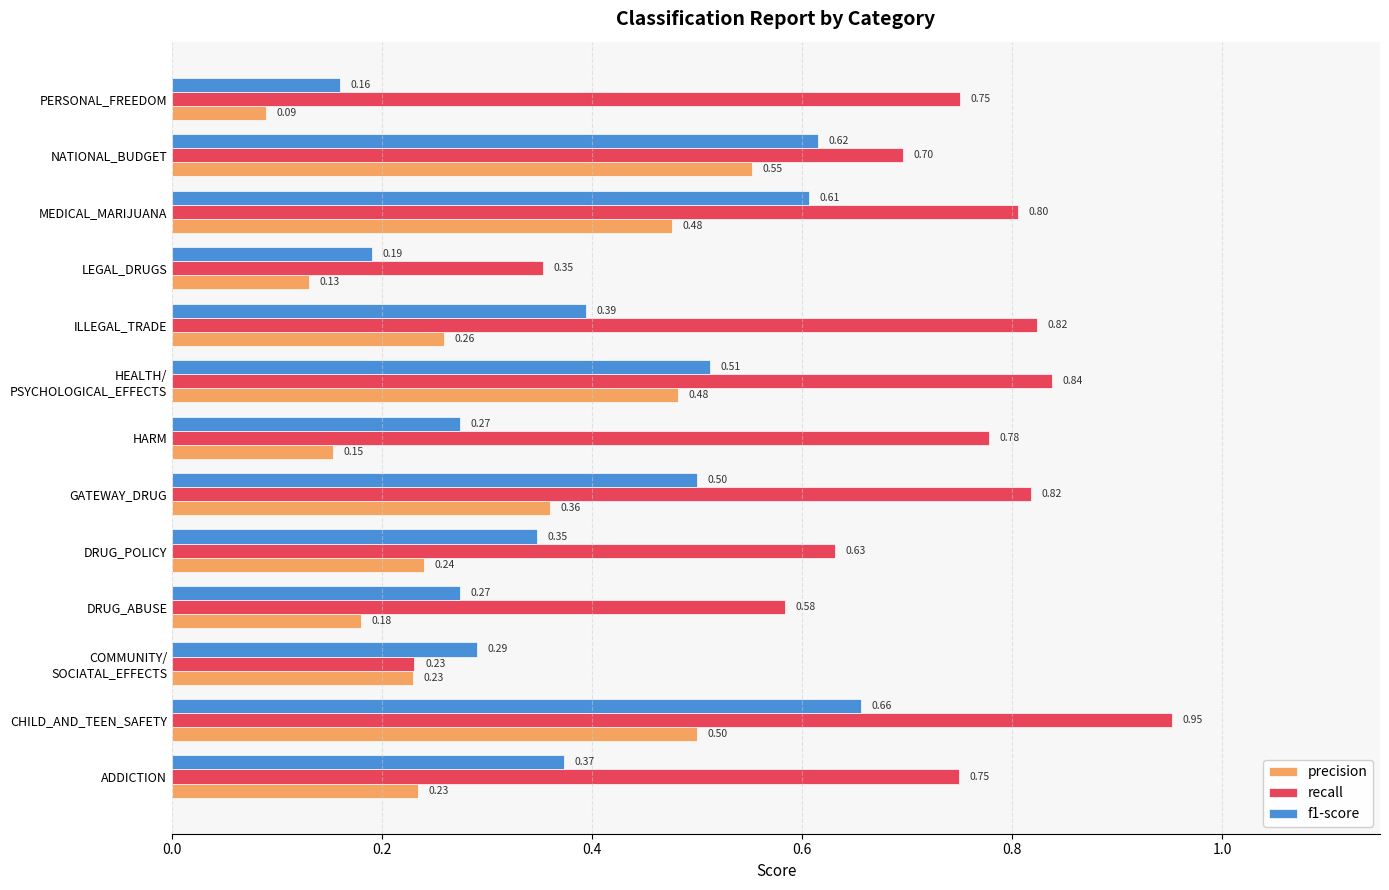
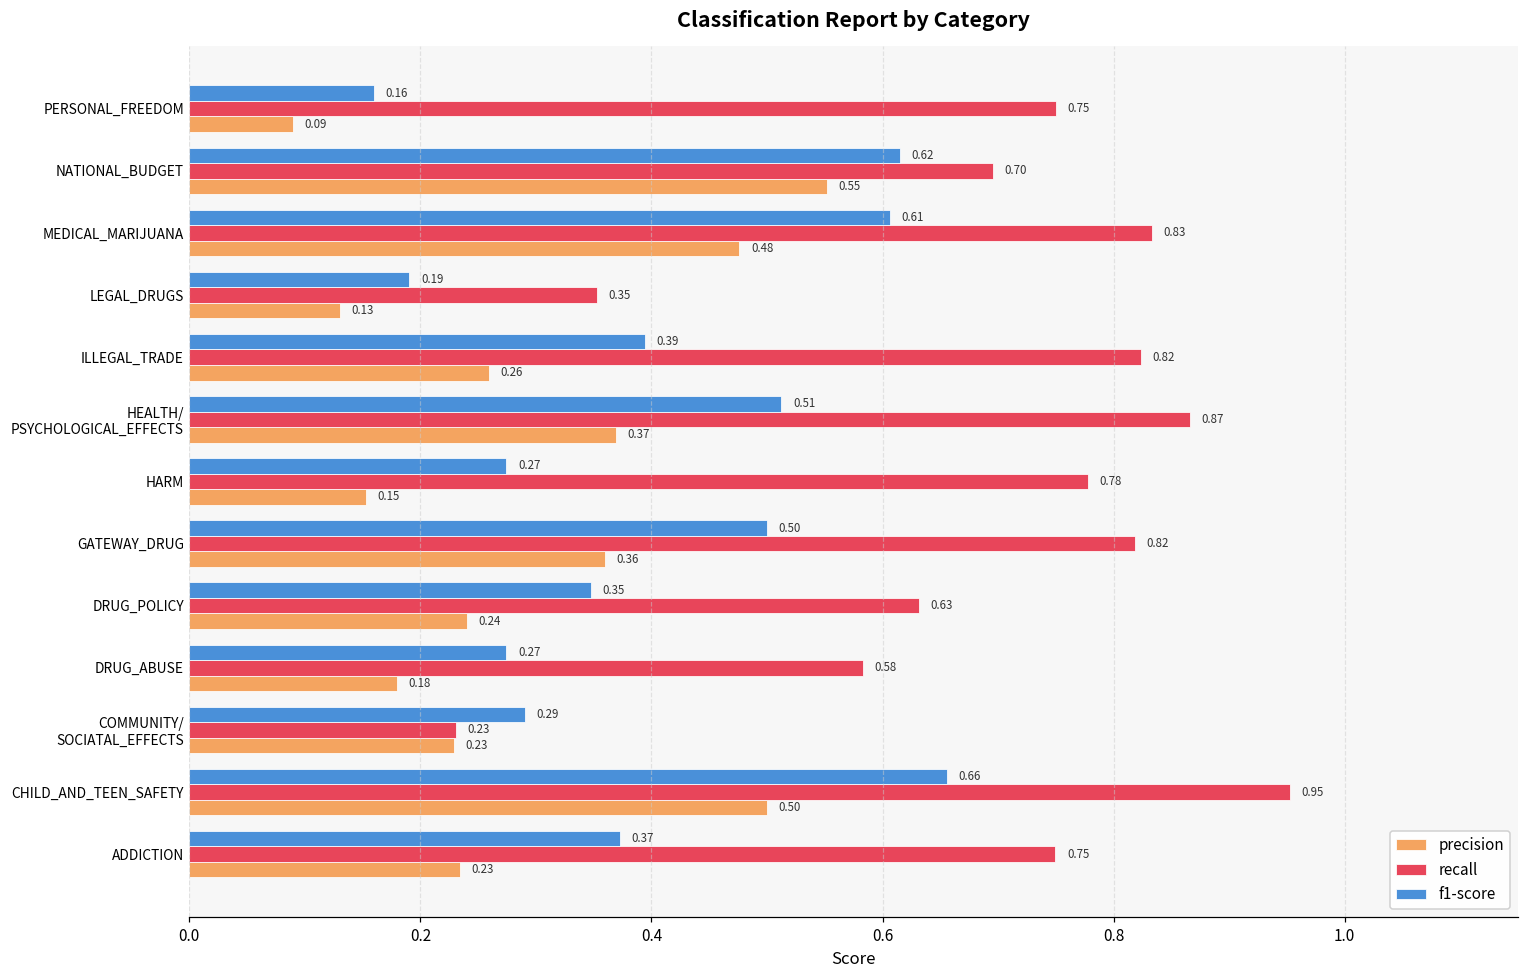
recall, MEDICAL_MARIJUANA: 0.80 -> 0.83
recall, HEALTH/ PSYCHOLOGICAL_EFFECTS: 0.84 -> 0.87
precision, HEALTH/ PSYCHOLOGICAL_EFFECTS: 0.48 -> 0.37
